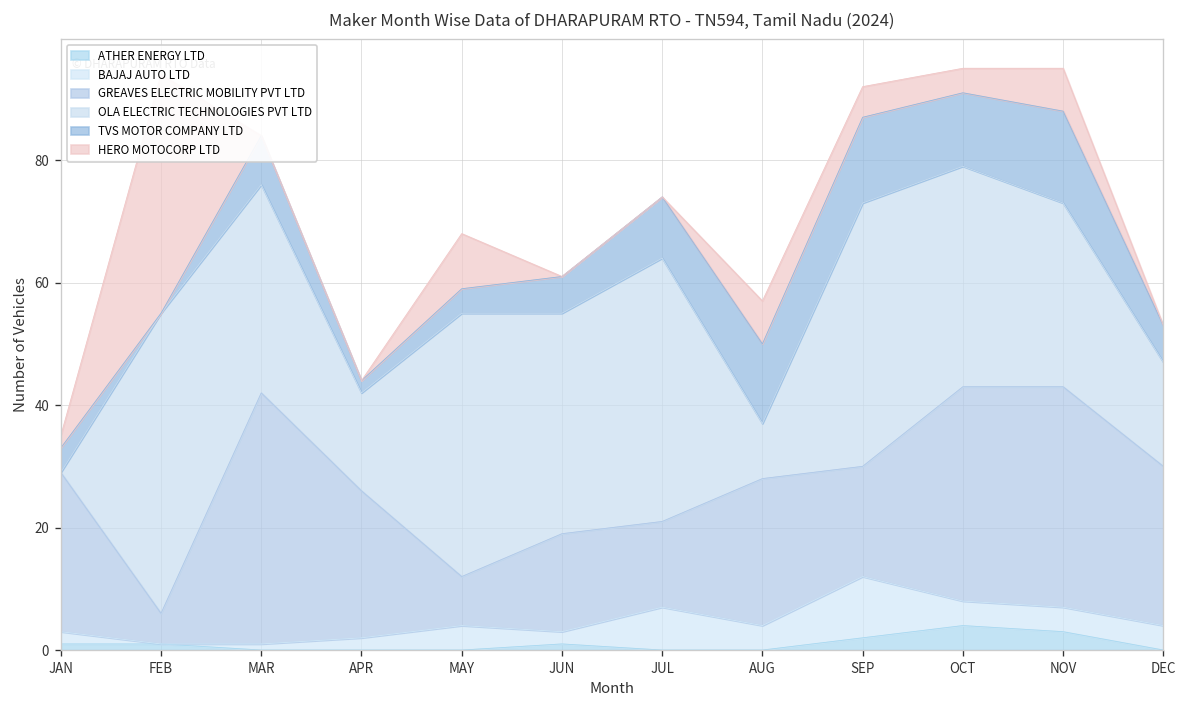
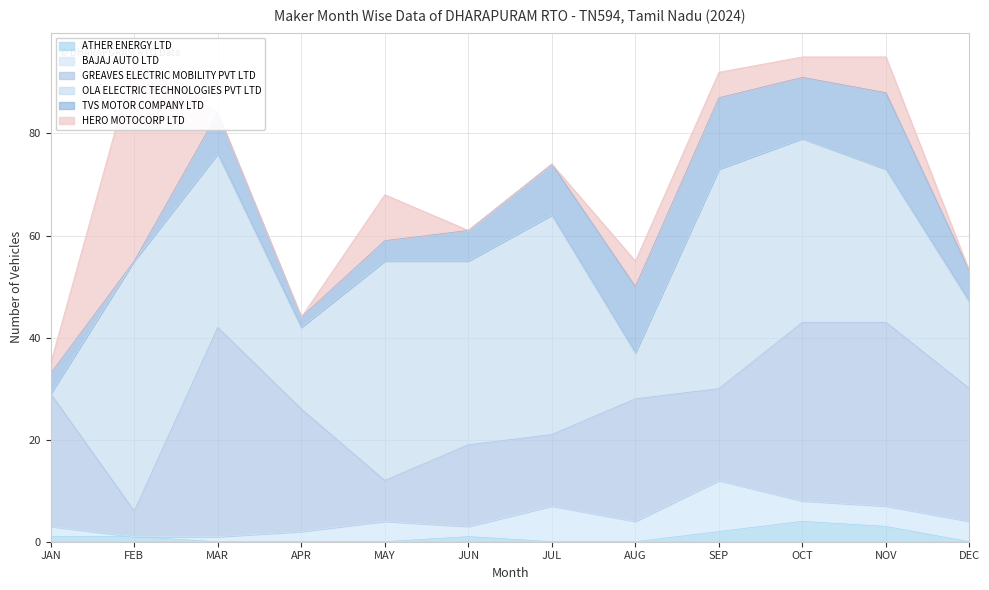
HERO MOTOCORP LTD, AUG: 7 -> 5
